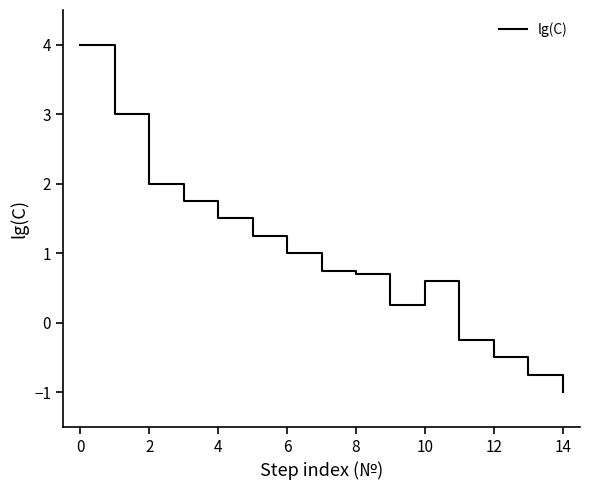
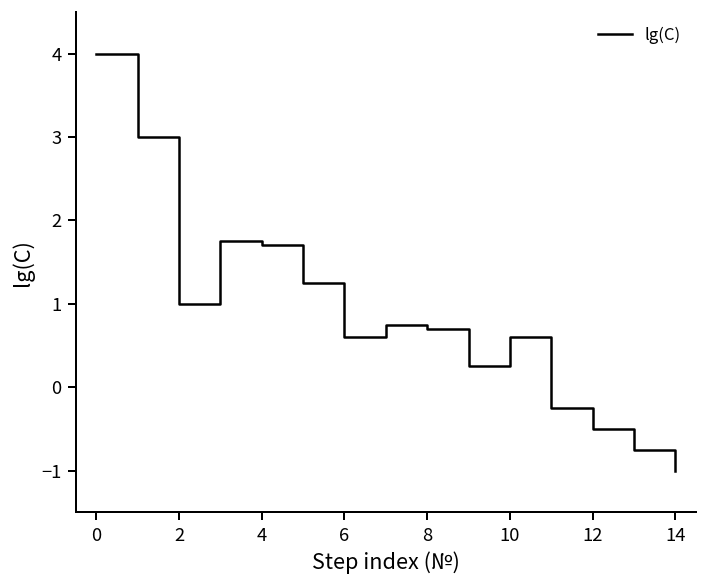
2: 2 -> 1
4: 1.5 -> 1.7
6: 1.0 -> 0.6
